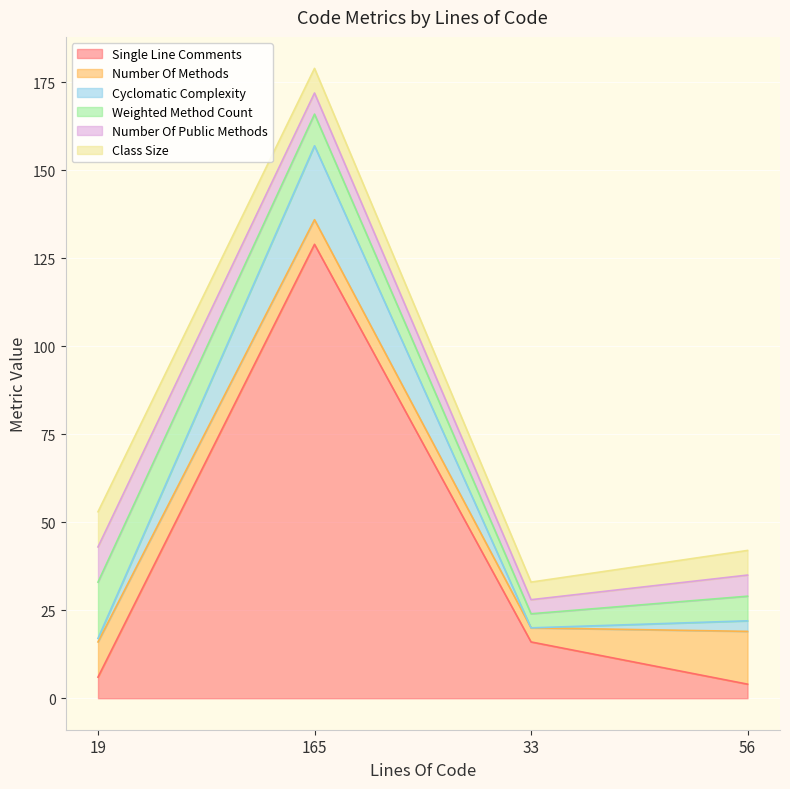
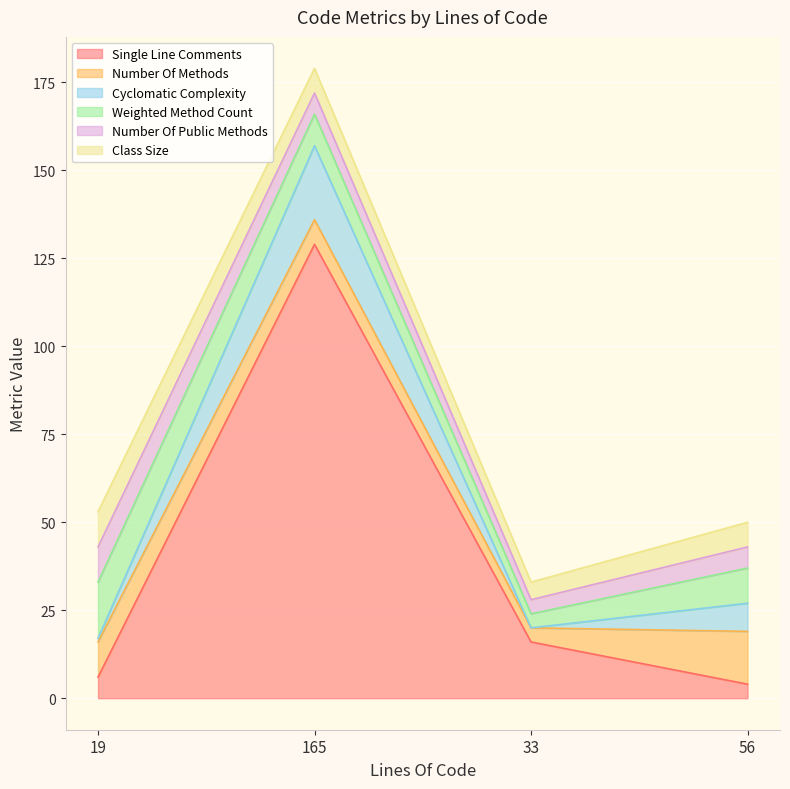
Cyclomatic Complexity, 56: 3 -> 8
Weighted Method Count, 56: 7 -> 10
